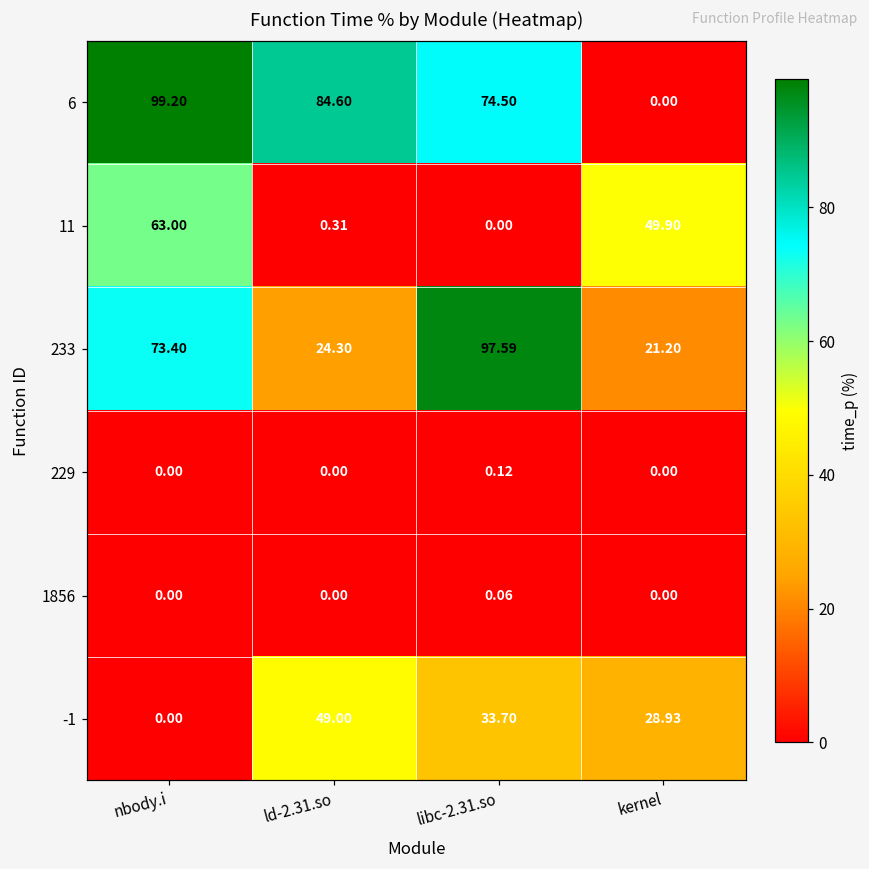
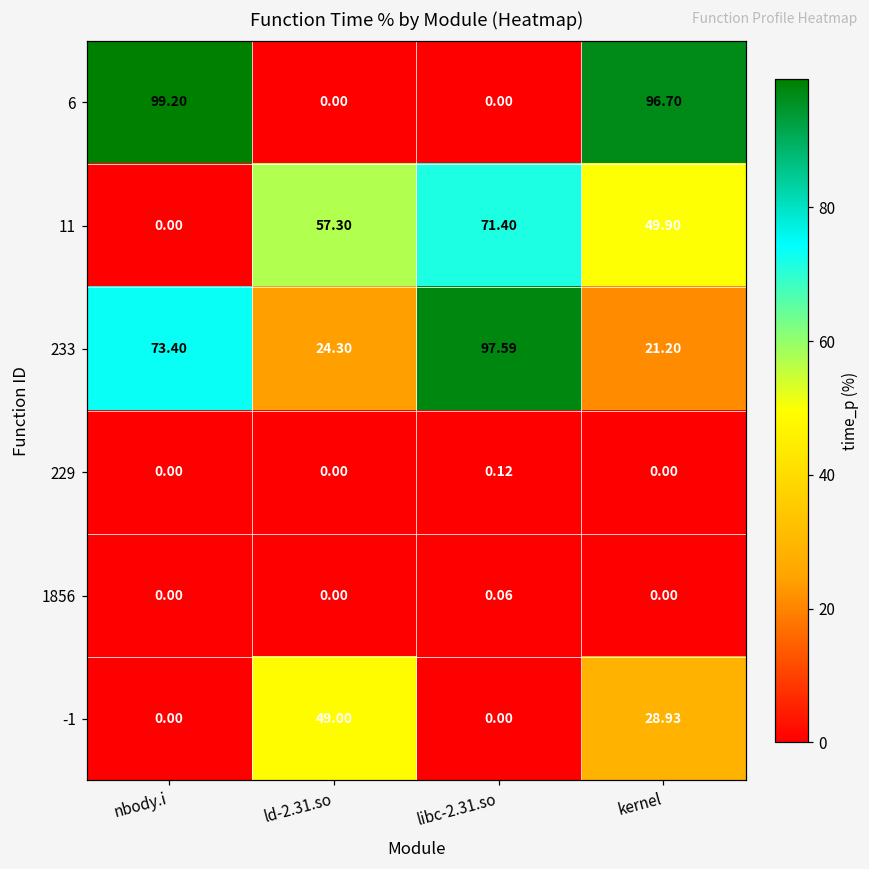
6, ld-2.31.so: 84.60 -> 0.00
6, libc-2.31.so: 74.50 -> 0.00
6, kernel: 0.00 -> 96.70
11, nbody.i: 63.00 -> 0.00
11, ld-2.31.so: 0.31 -> 57.30
11, libc-2.31.so: 0.00 -> 71.40
-1, libc-2.31.so: 33.70 -> 0.00
